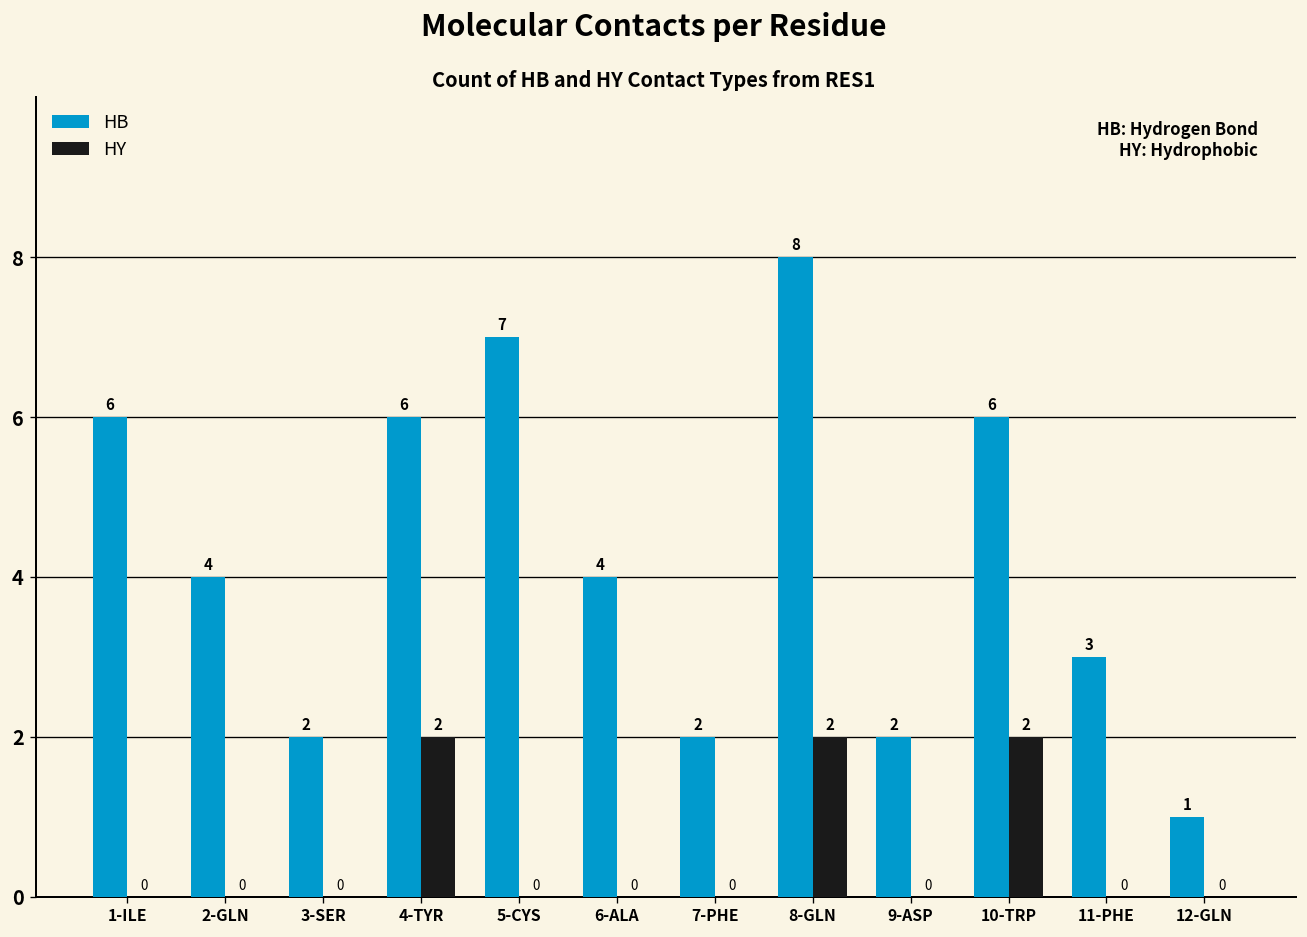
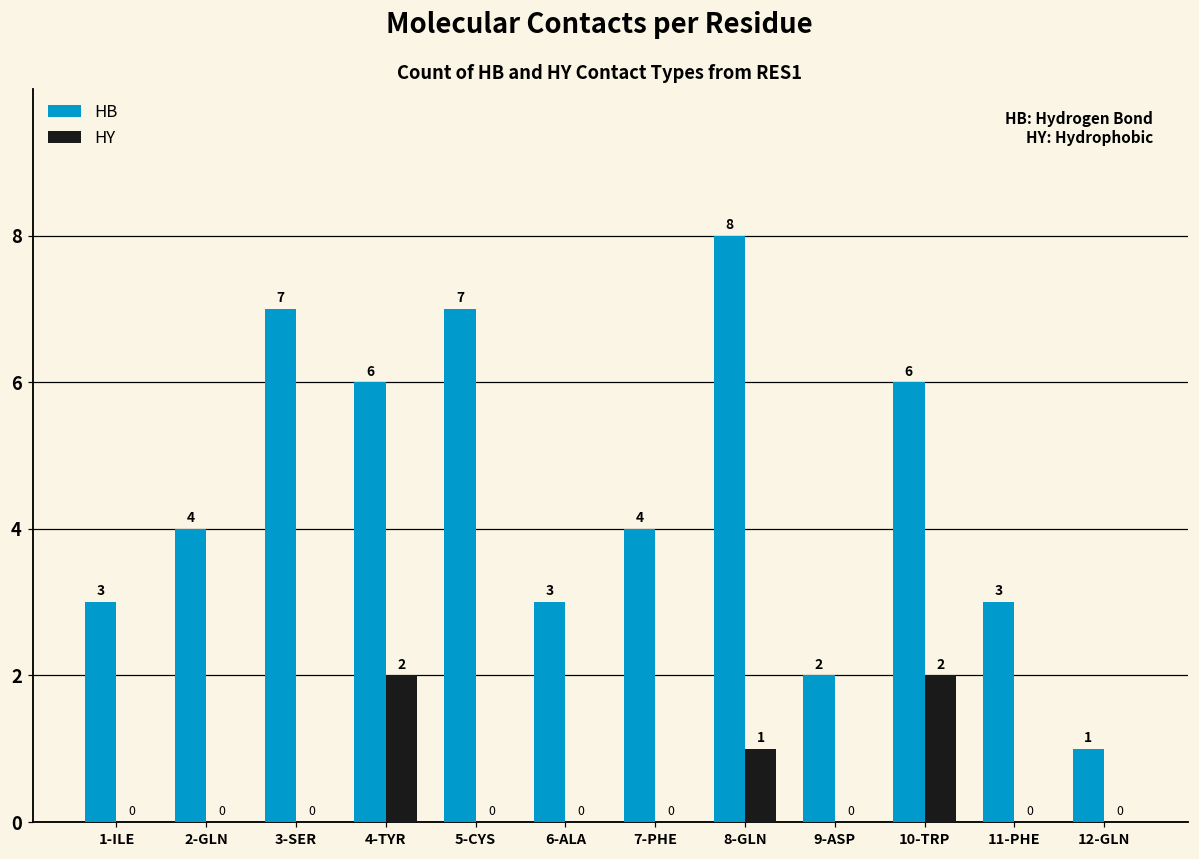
HB, 1-ILE: 6 -> 3
HB, 3-SER: 2 -> 7
HB, 6-ALA: 4 -> 3
HB, 7-PHE: 2 -> 4
HY, 8-GLN: 2 -> 1
